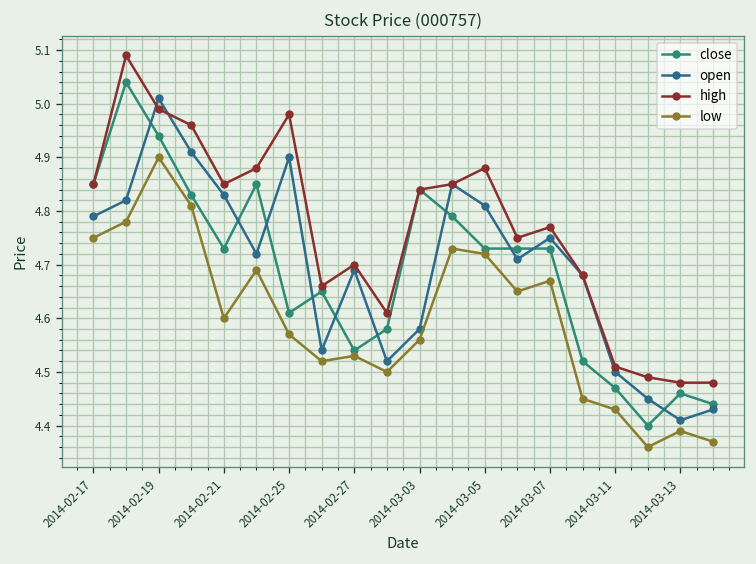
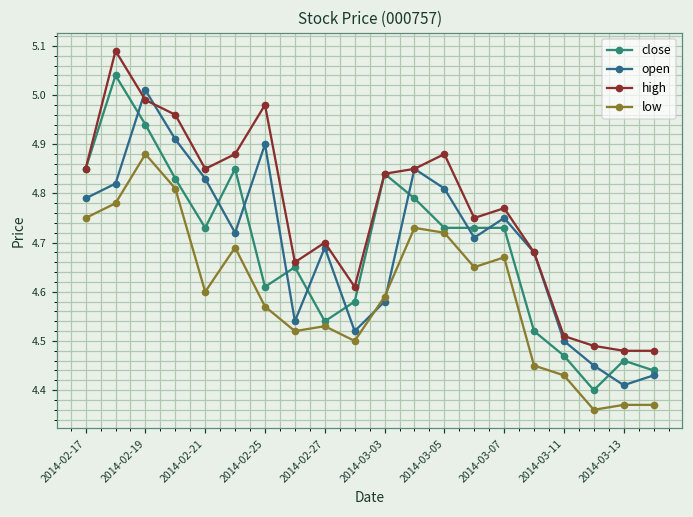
low, 2014-02-19: 4.90 -> 4.88
low, 2014-03-03: 4.56 -> 4.59
low, 2014-03-13: 4.39 -> 4.37
